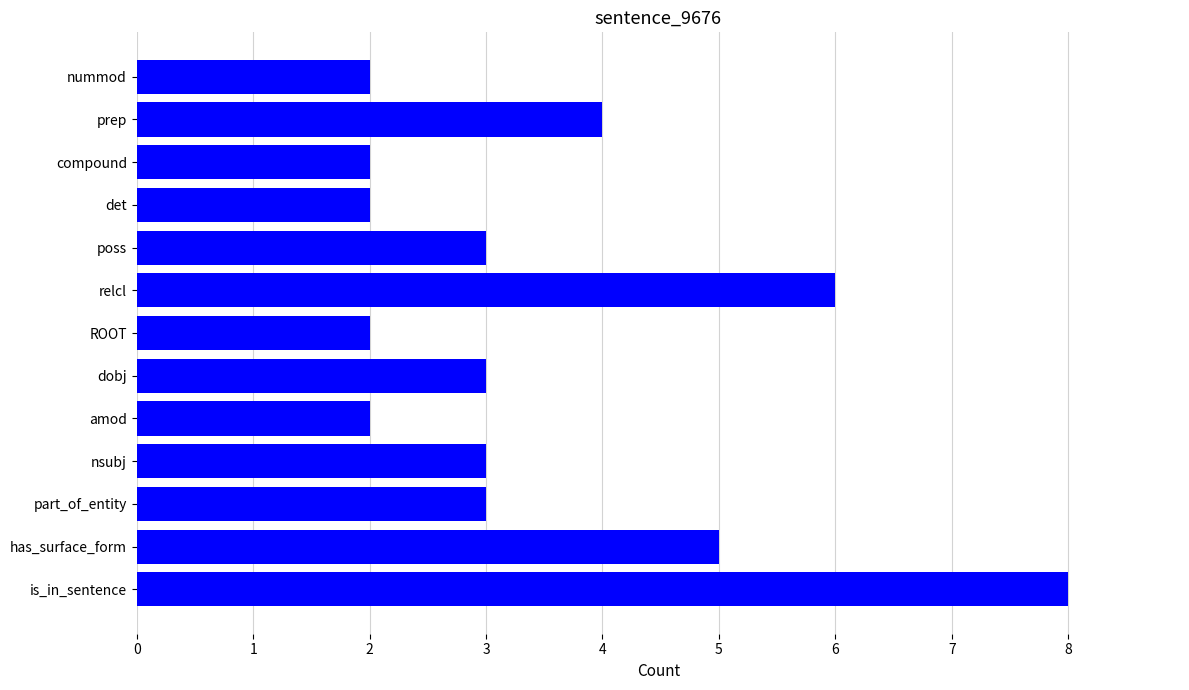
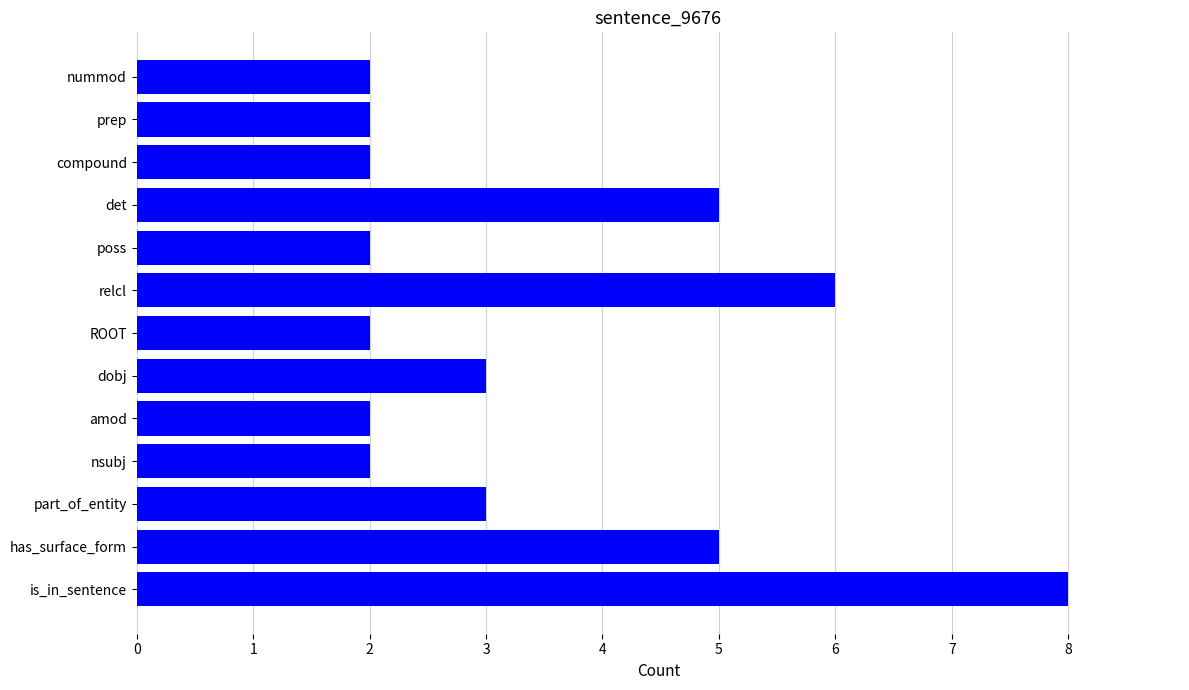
prep: 4 -> 2
det: 2 -> 5
poss: 3 -> 2
nsubj: 3 -> 2
